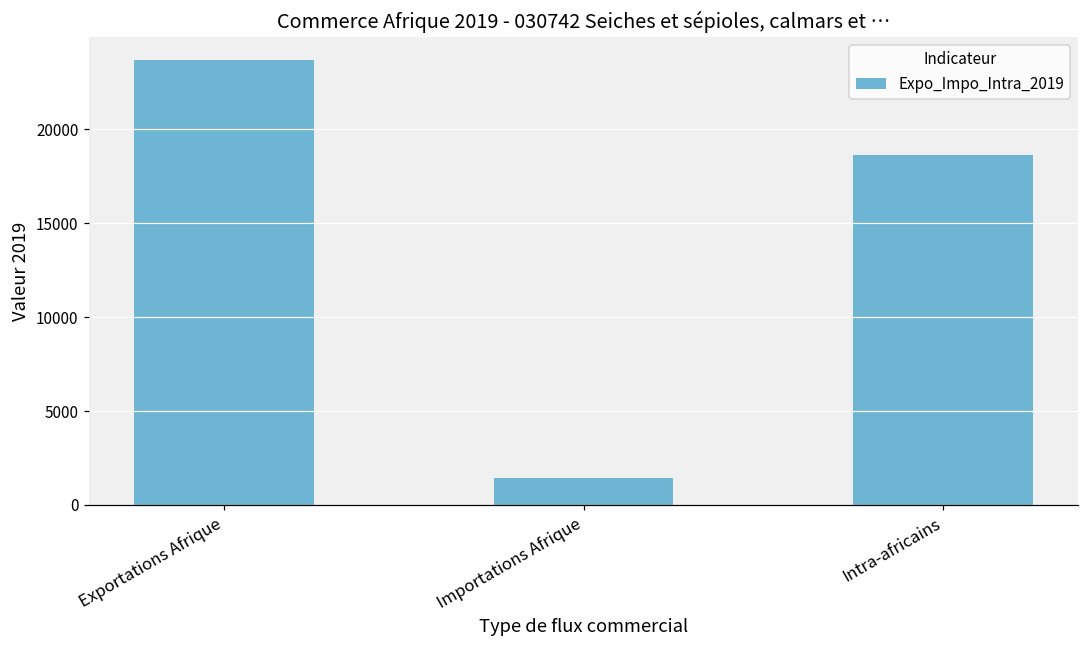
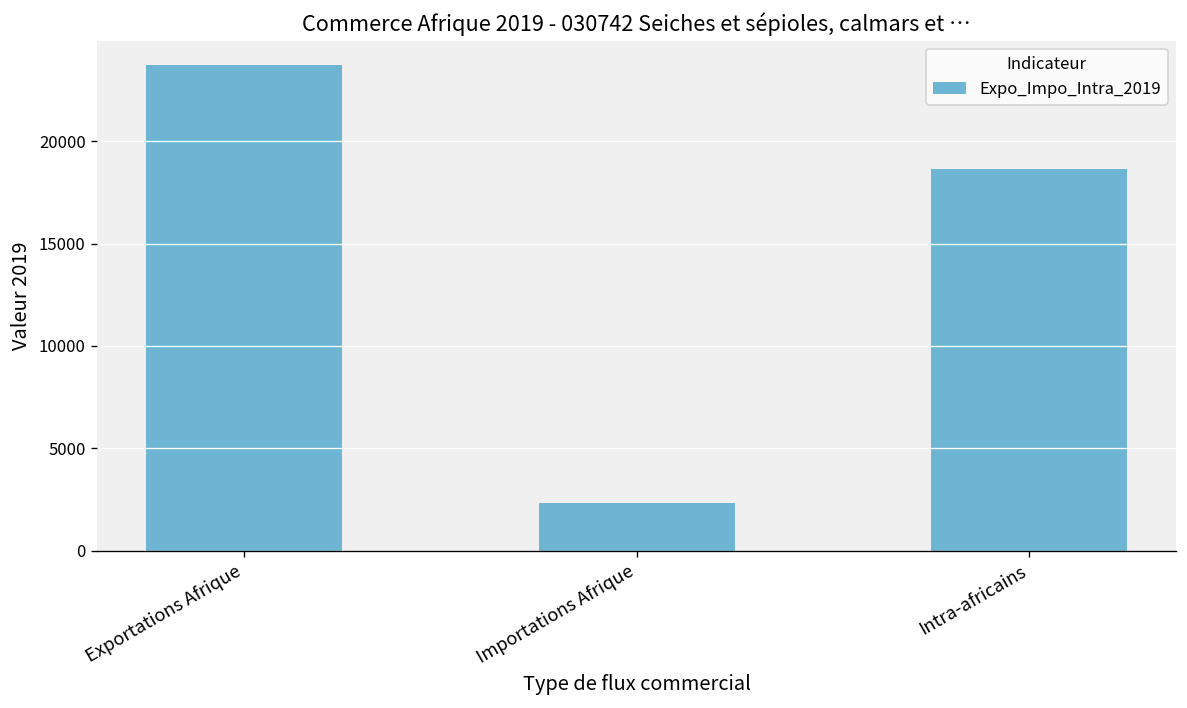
Importations Afrique: 1400 -> 2300
